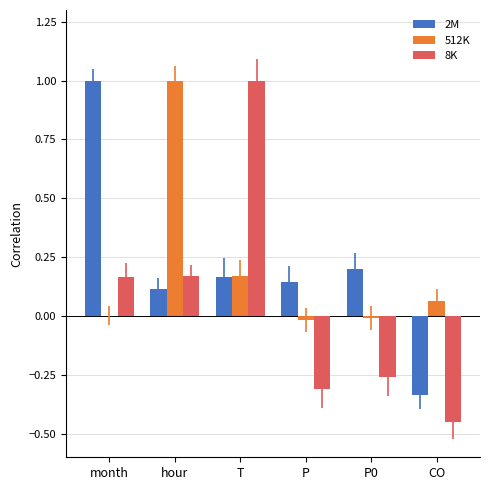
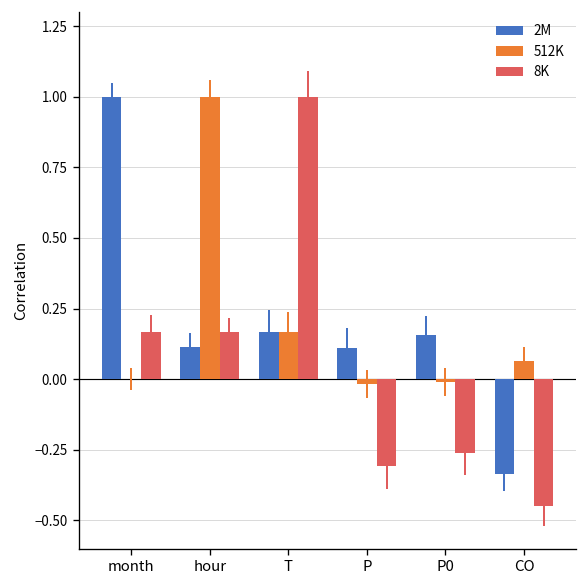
2M, P: 0.14 -> 0.11
2M, P0: 0.20 -> 0.15
